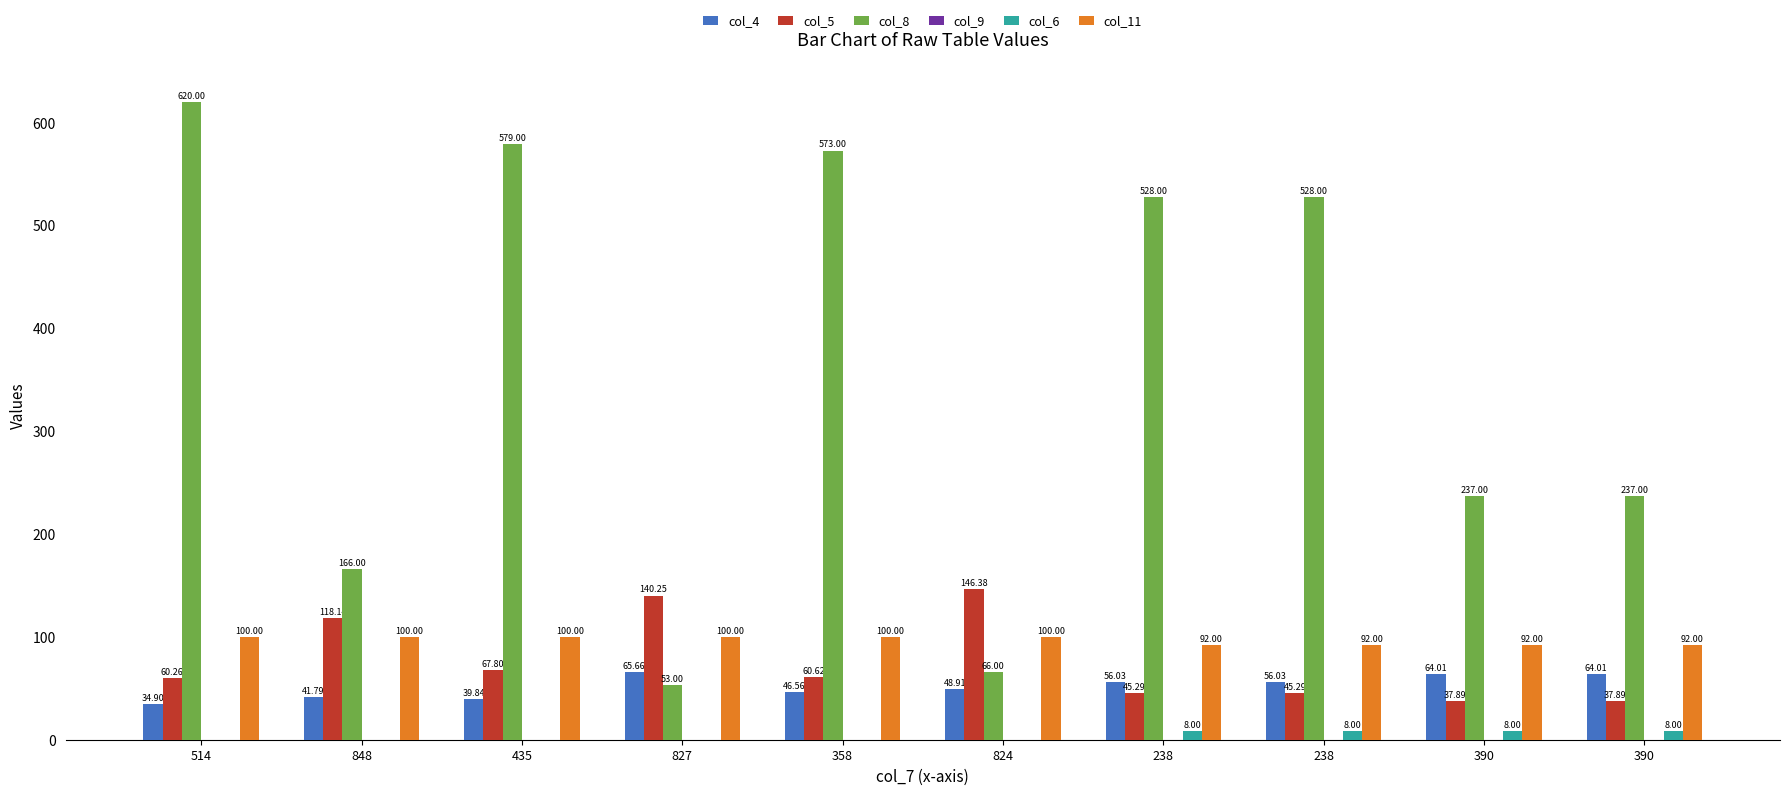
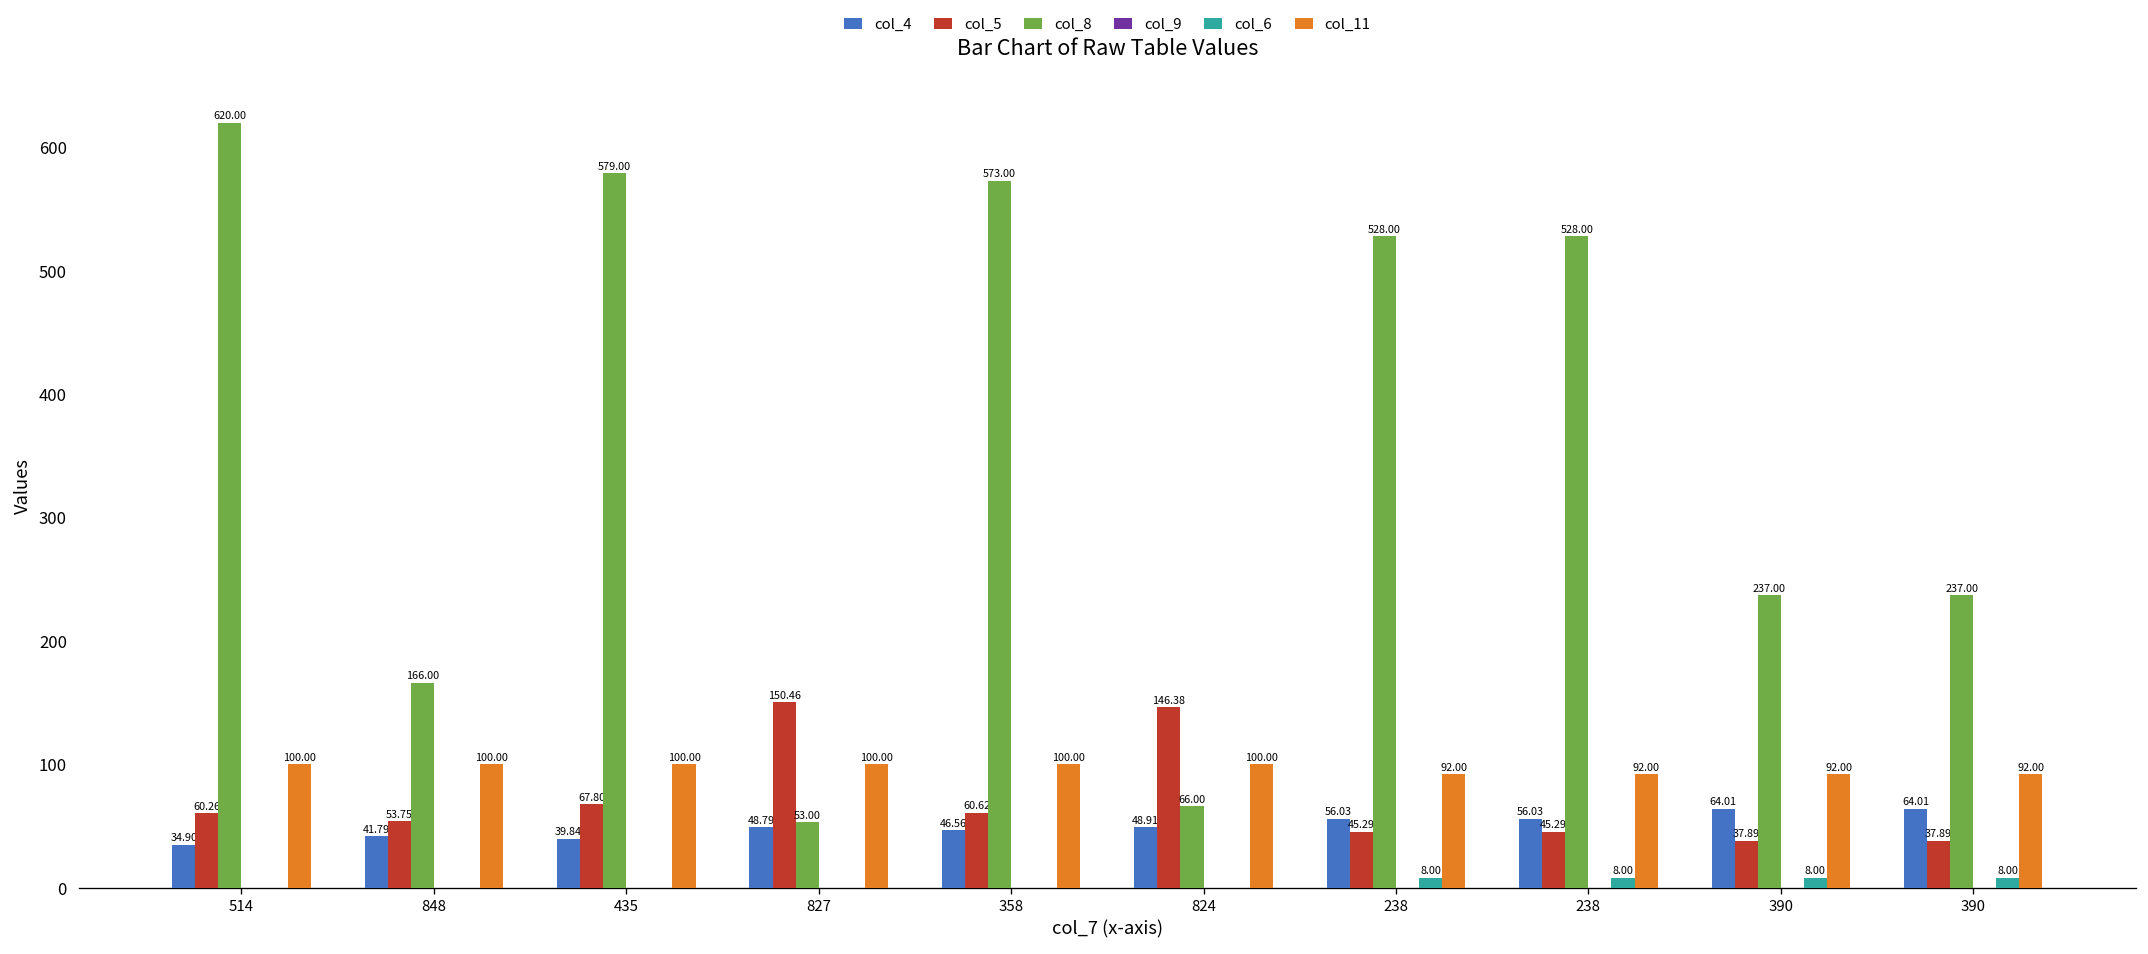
col_5, 848: 118.14 -> 53.75
col_4, 827: 65.66 -> 48.79
col_5, 827: 140.25 -> 150.46
